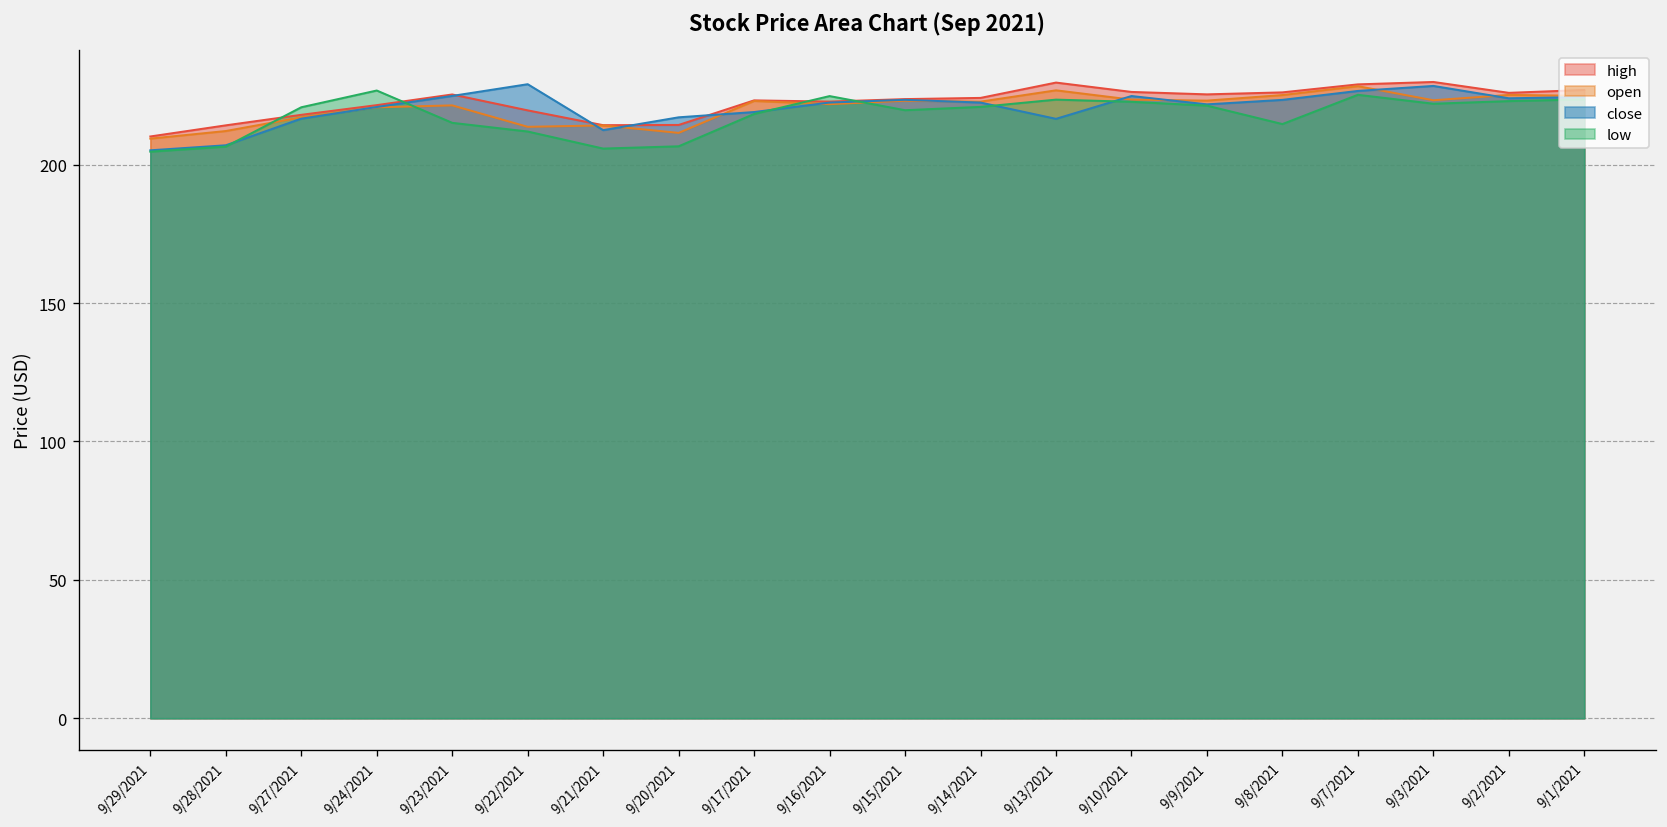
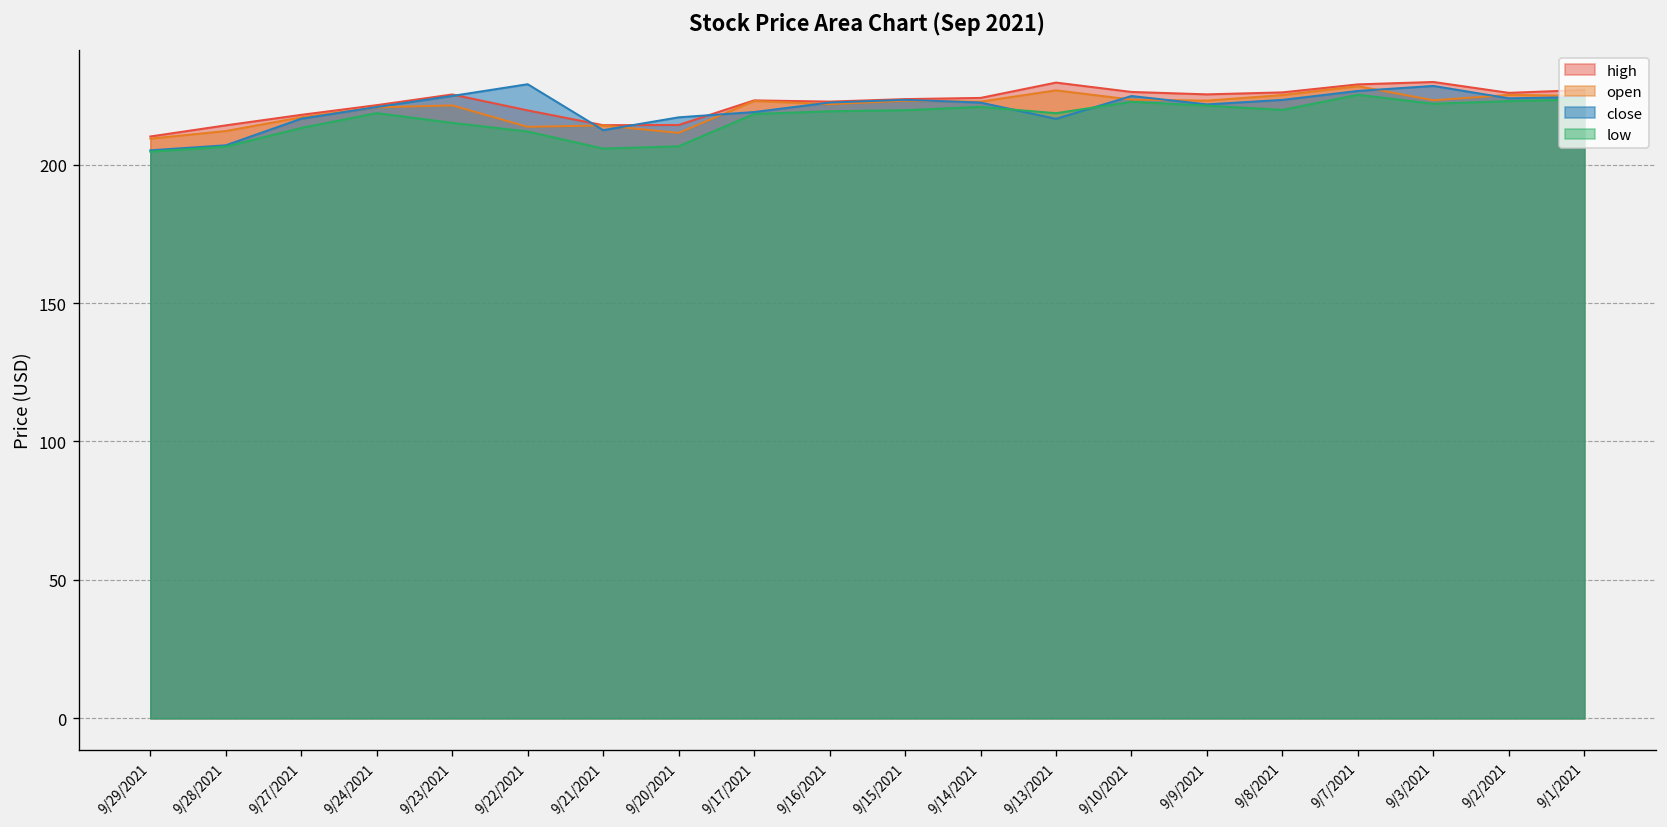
low, 9/27/2021: 221 -> 213
low, 9/24/2021: 227 -> 219
low, 9/16/2021: 225 -> 219
low, 9/13/2021: 223 -> 219
low, 9/8/2021: 215 -> 220
